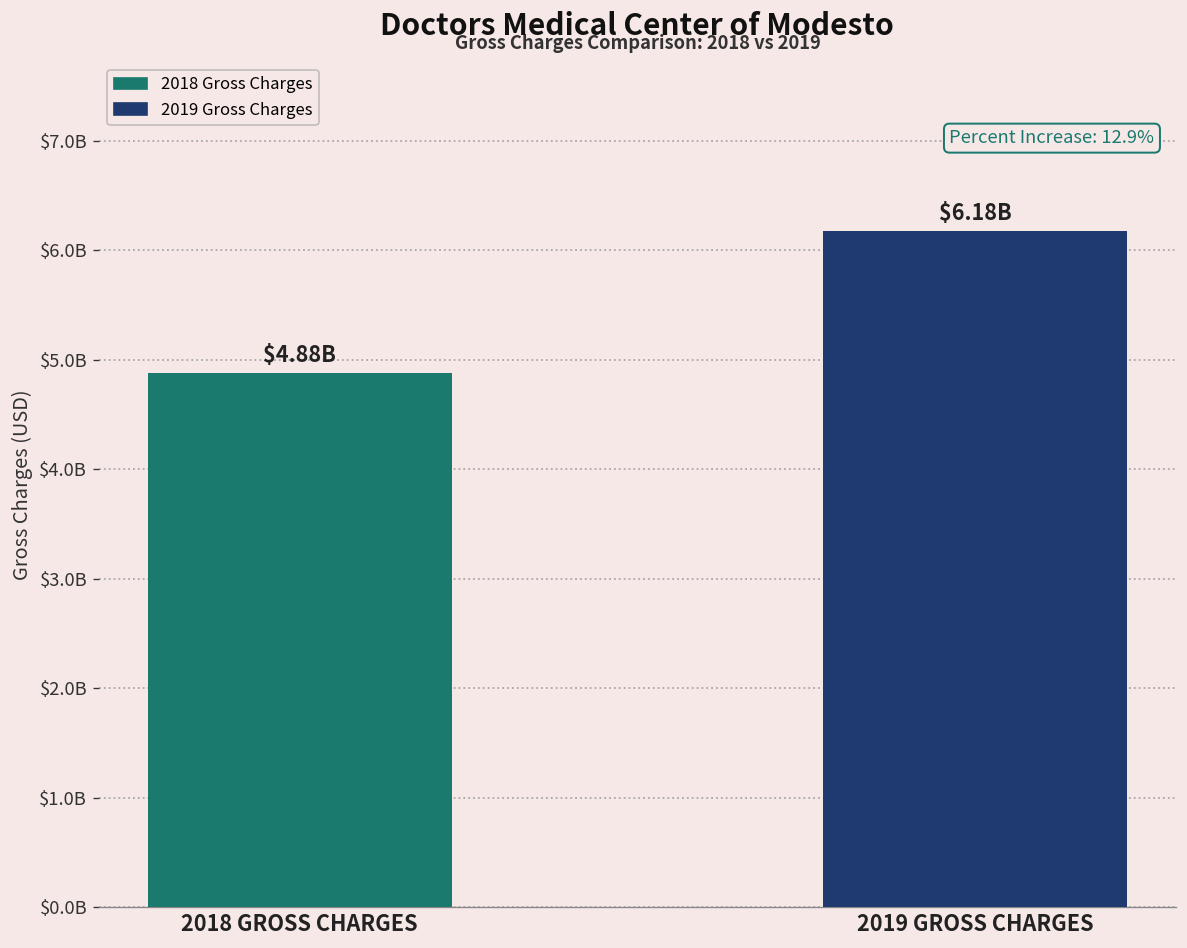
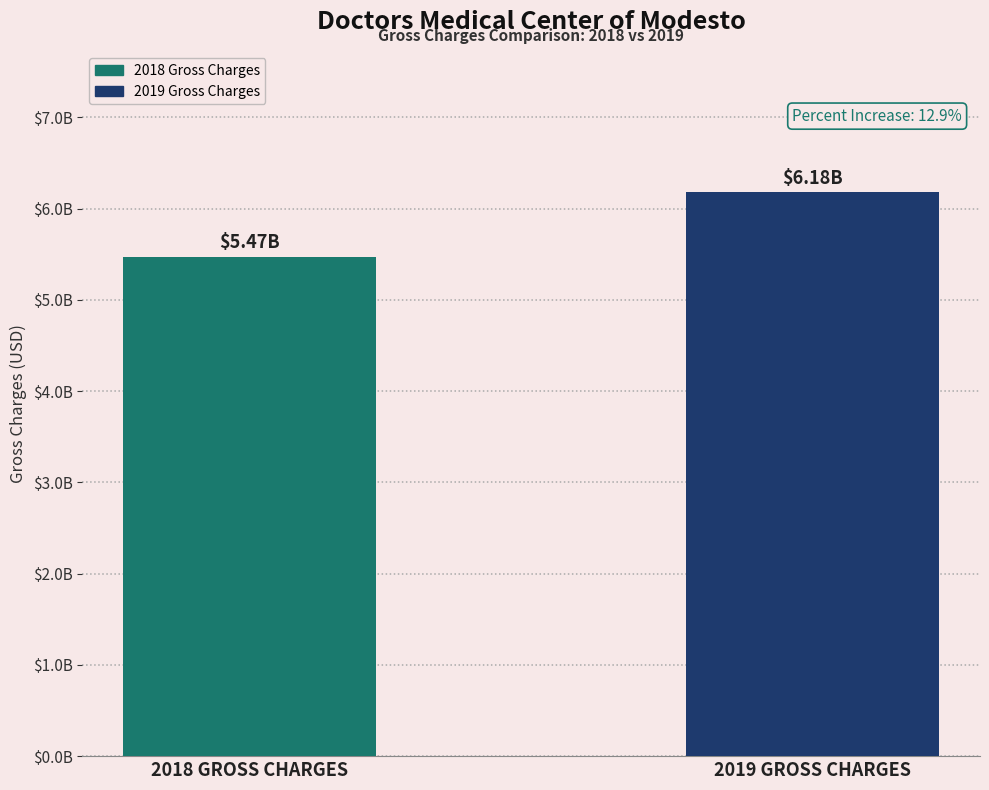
2018 GROSS CHARGES: $4.88B -> $5.47B
